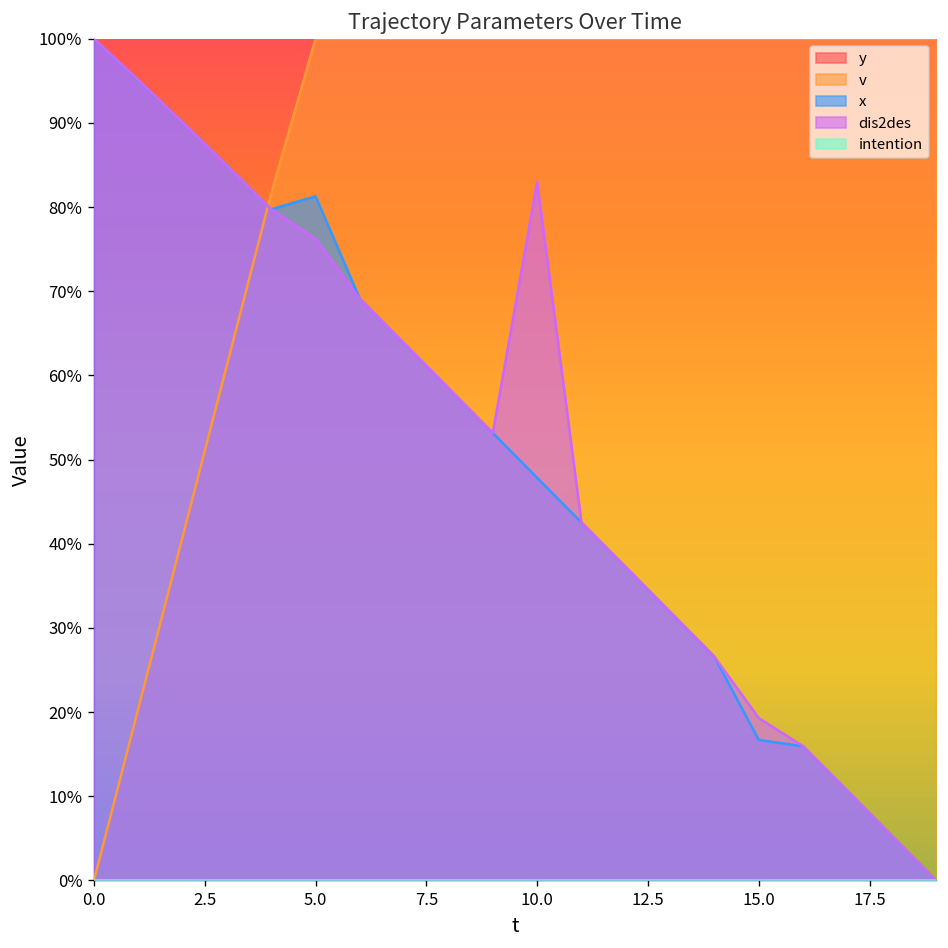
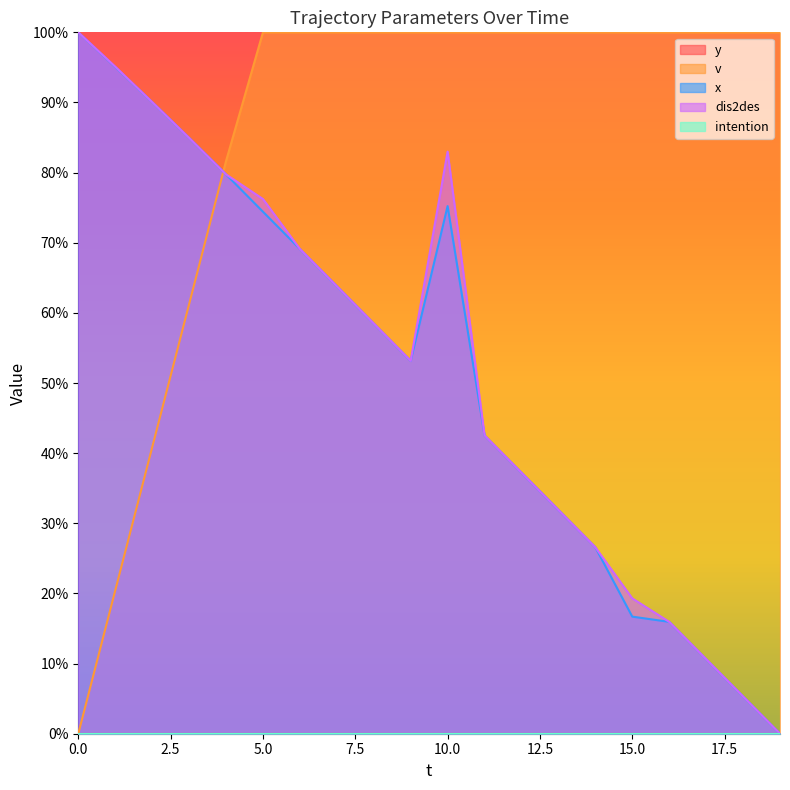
x, 5.0: 81% -> 74%
x, 10.0: 48% -> 75%
